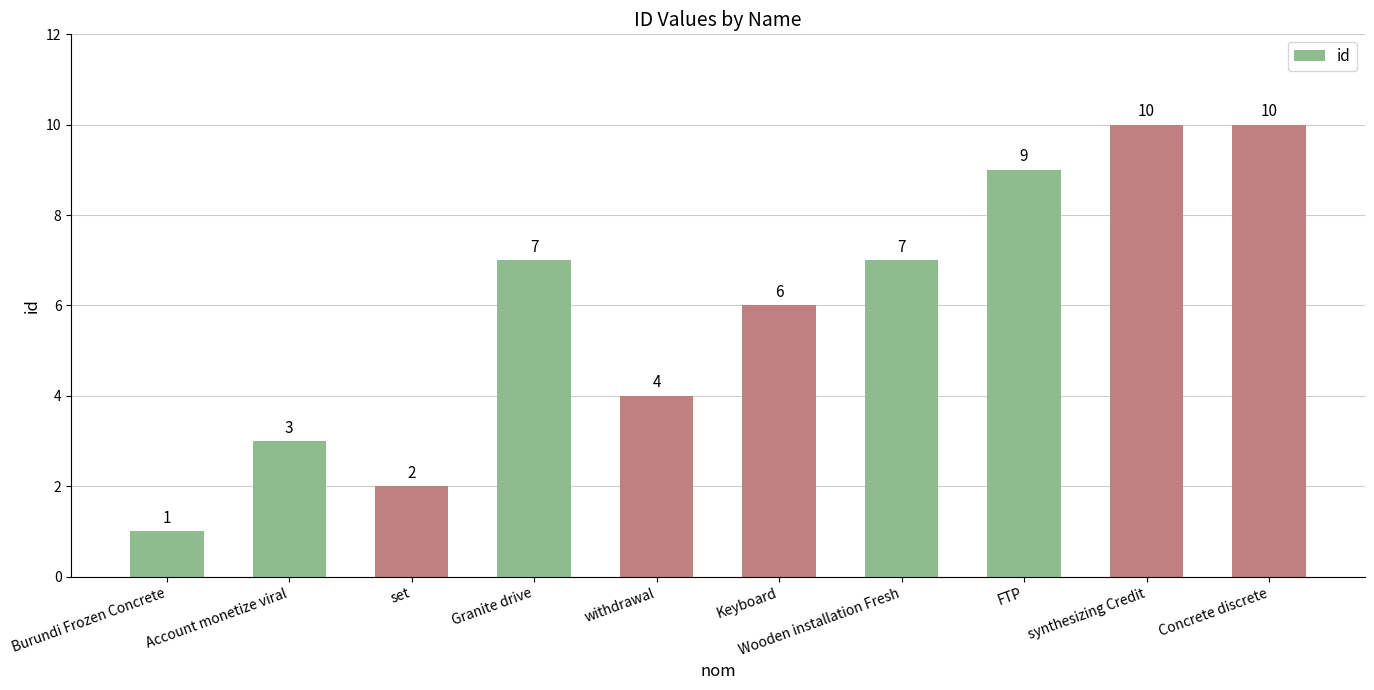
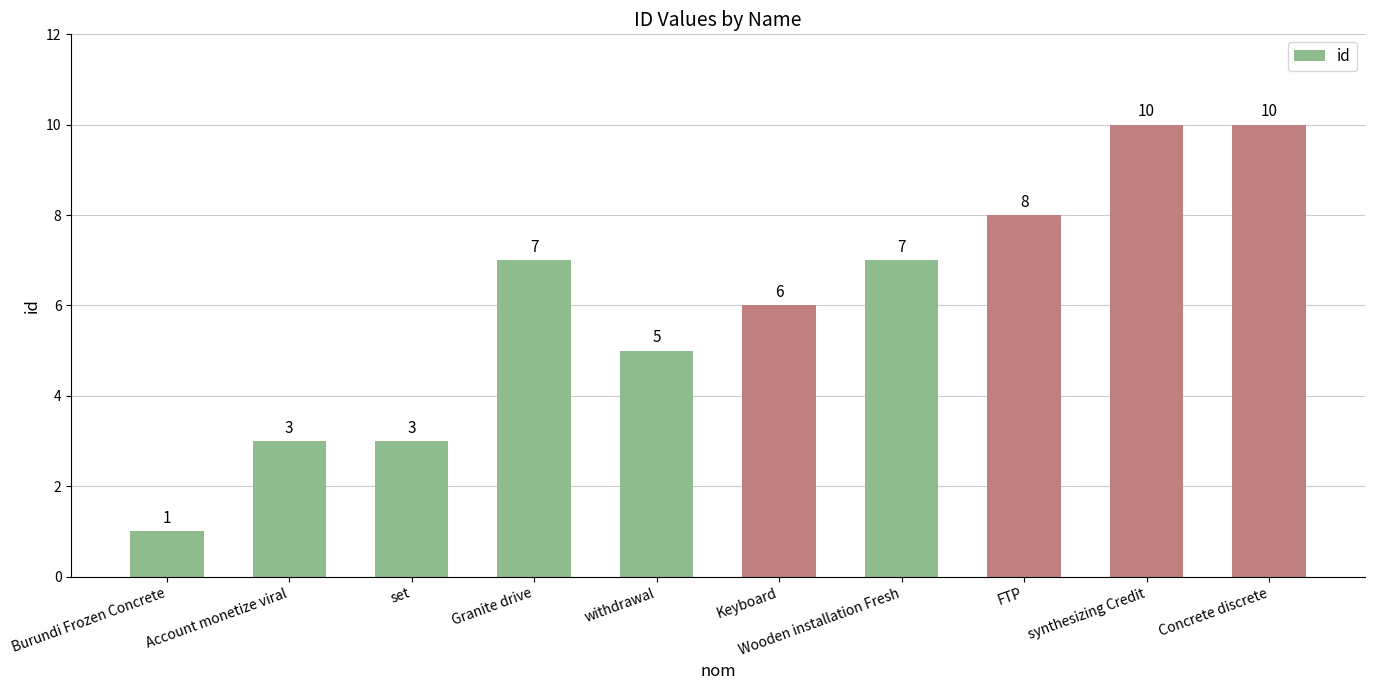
set: 2 -> 3
withdrawal: 4 -> 5
FTP: 9 -> 8
